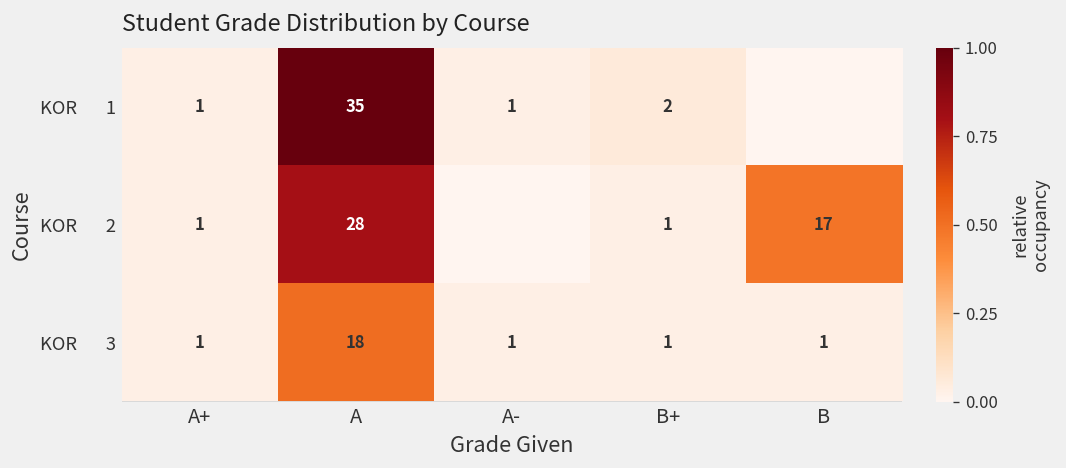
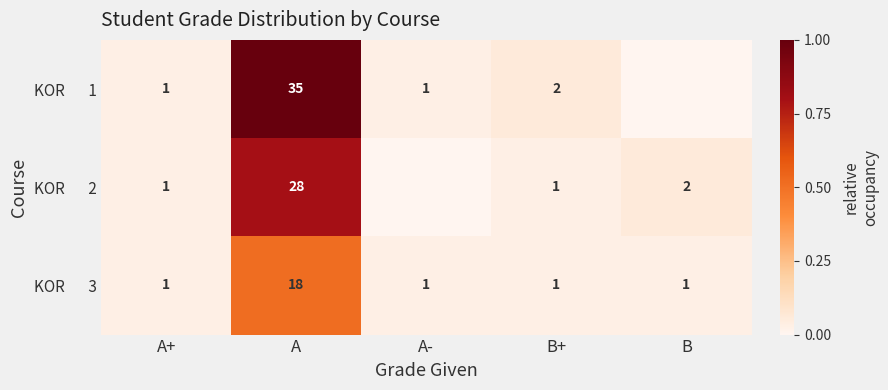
KOR 2, B: 17 -> 2
